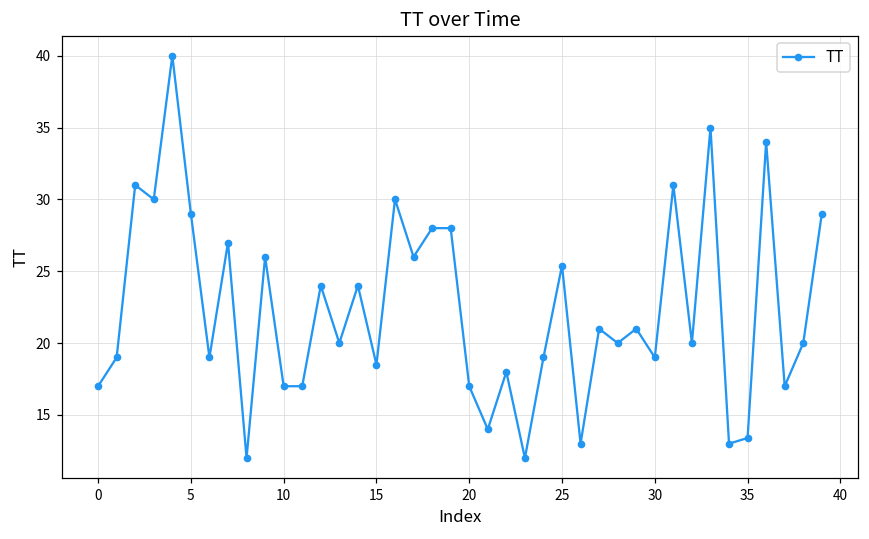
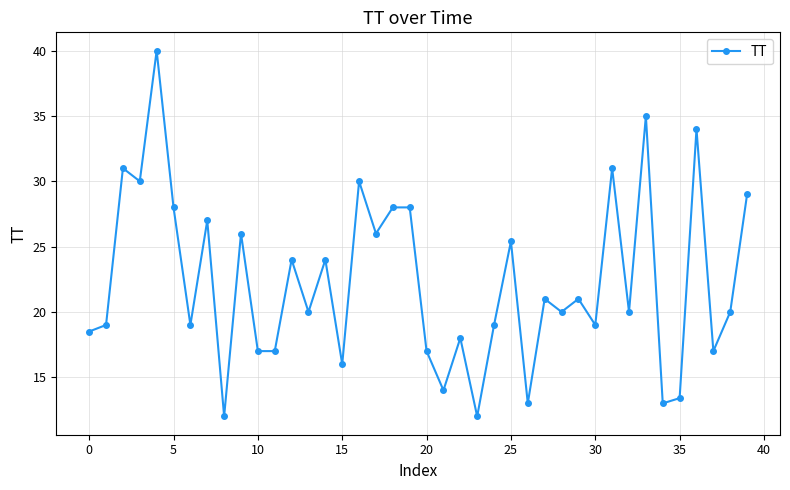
0: 17.0 -> 18.5
5: 29 -> 28
15: 18.5 -> 16.0
